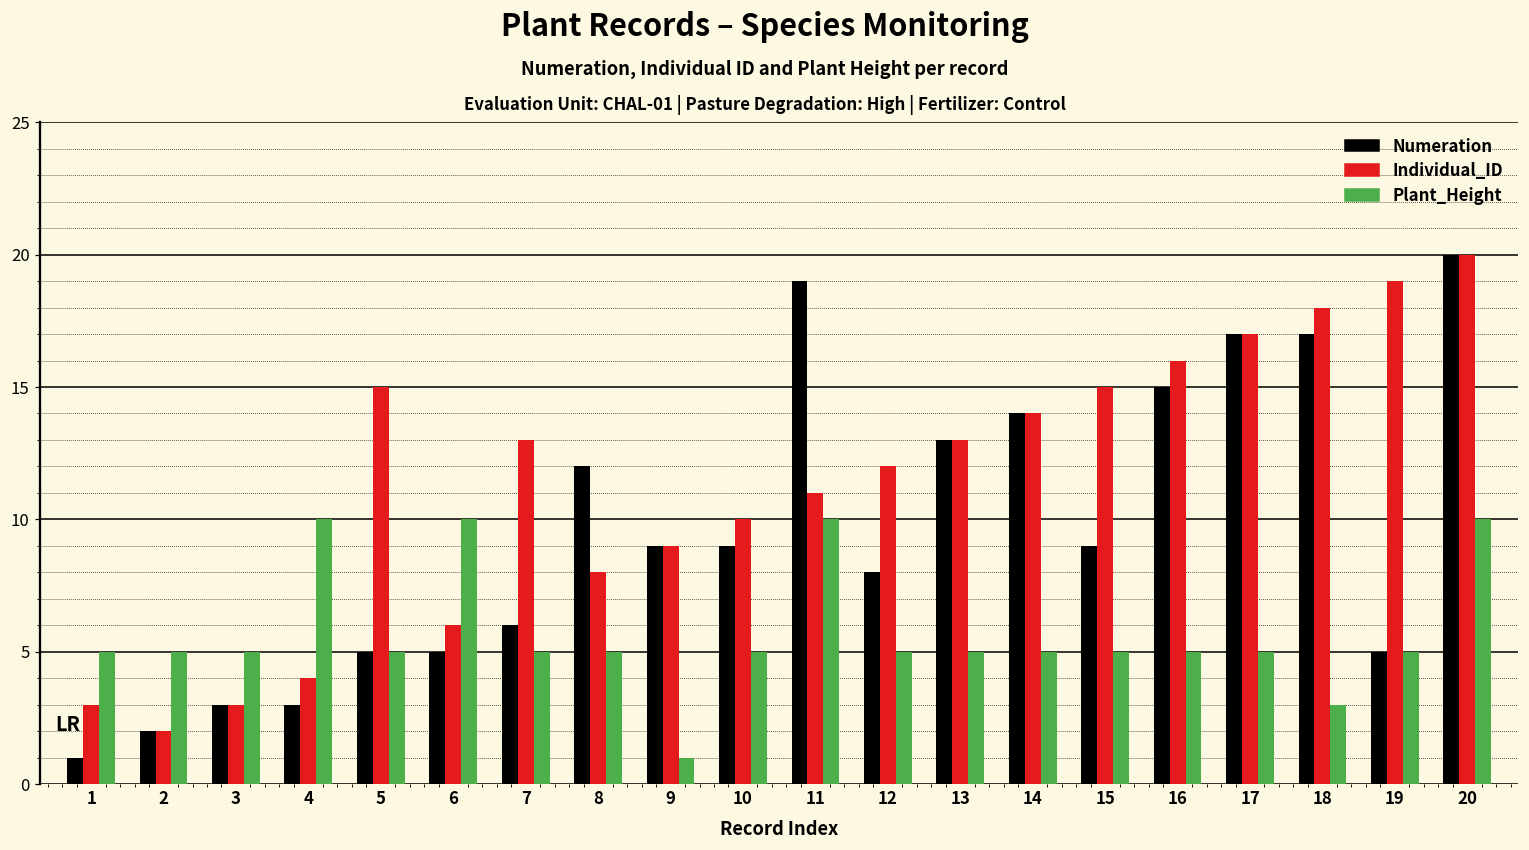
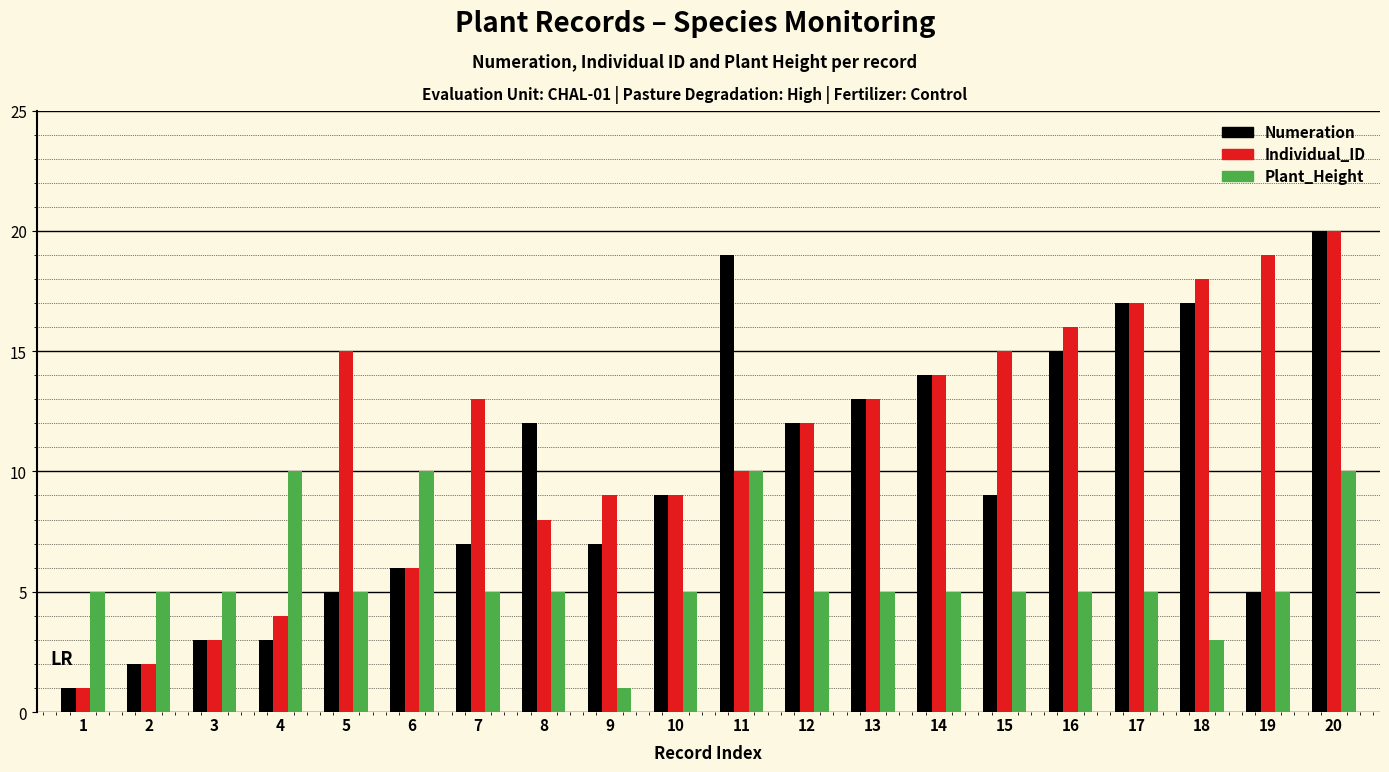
Individual_ID, 1: 3 -> 1
Numeration, 6: 5 -> 6
Numeration, 7: 6 -> 7
Numeration, 9: 9 -> 7
Individual_ID, 10: 10 -> 9
Individual_ID, 11: 11 -> 10
Numeration, 12: 8 -> 12
